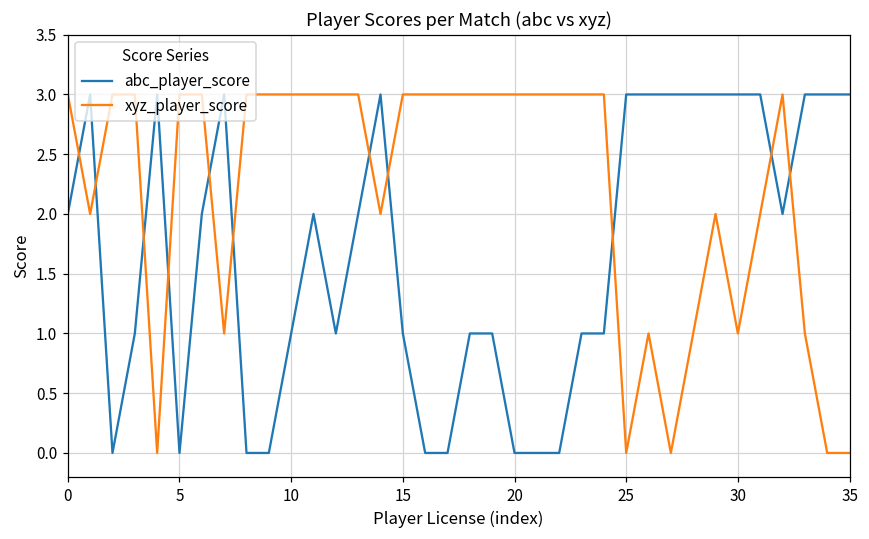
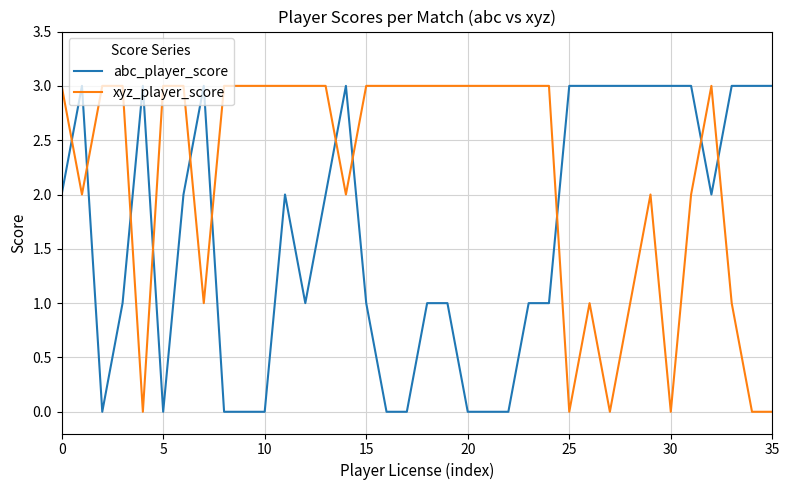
abc_player_score, 10: 1 -> 0
xyz_player_score, 30: 1 -> 0
